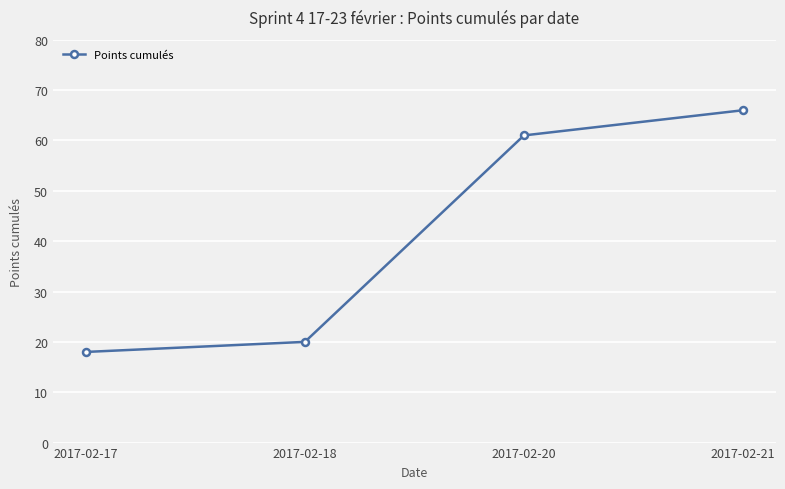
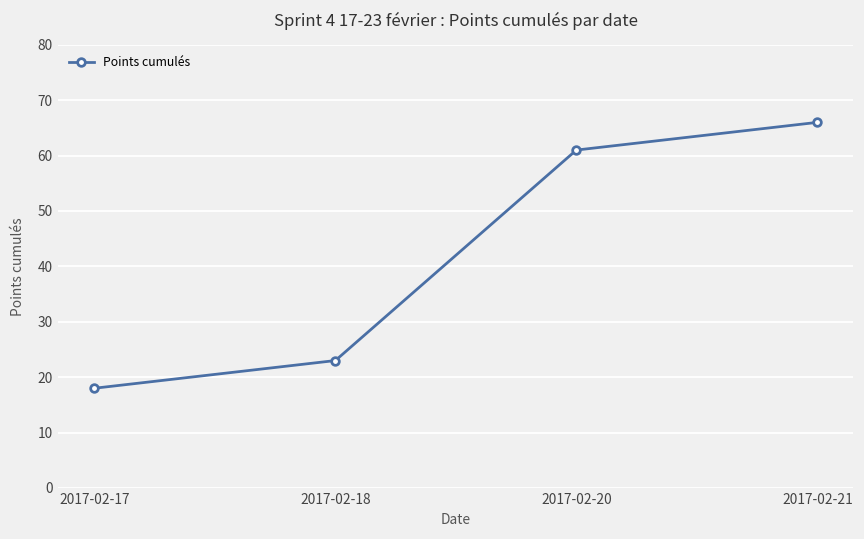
2017-02-18: 20 -> 23
